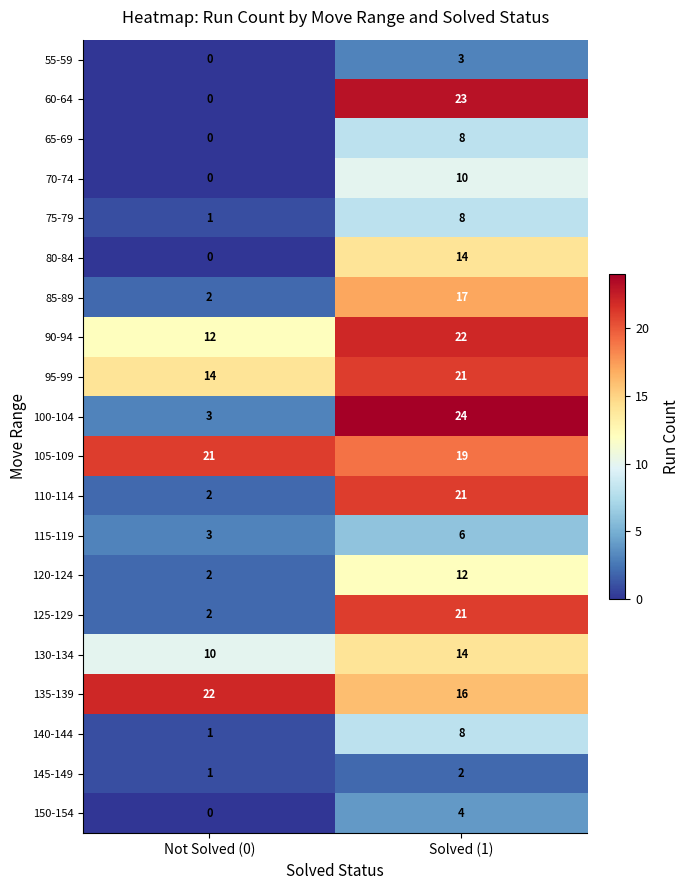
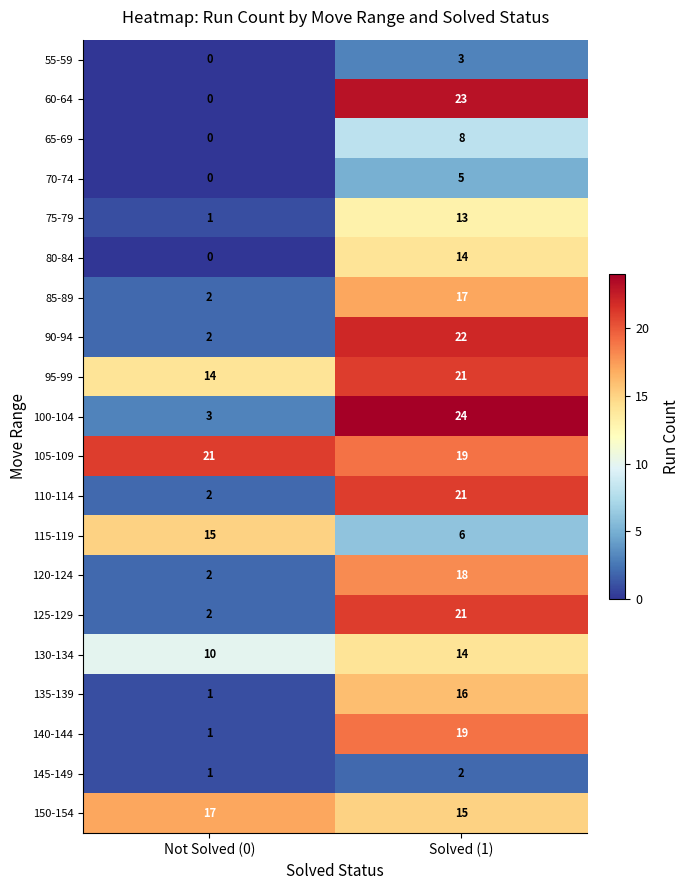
70-74, Solved (1): 10 -> 5
75-79, Solved (1): 8 -> 13
90-94, Not Solved (0): 12 -> 2
115-119, Not Solved (0): 3 -> 15
120-124, Solved (1): 12 -> 18
135-139, Not Solved (0): 22 -> 1
140-144, Solved (1): 8 -> 19
150-154, Not Solved (0): 0 -> 17
150-154, Solved (1): 4 -> 15
